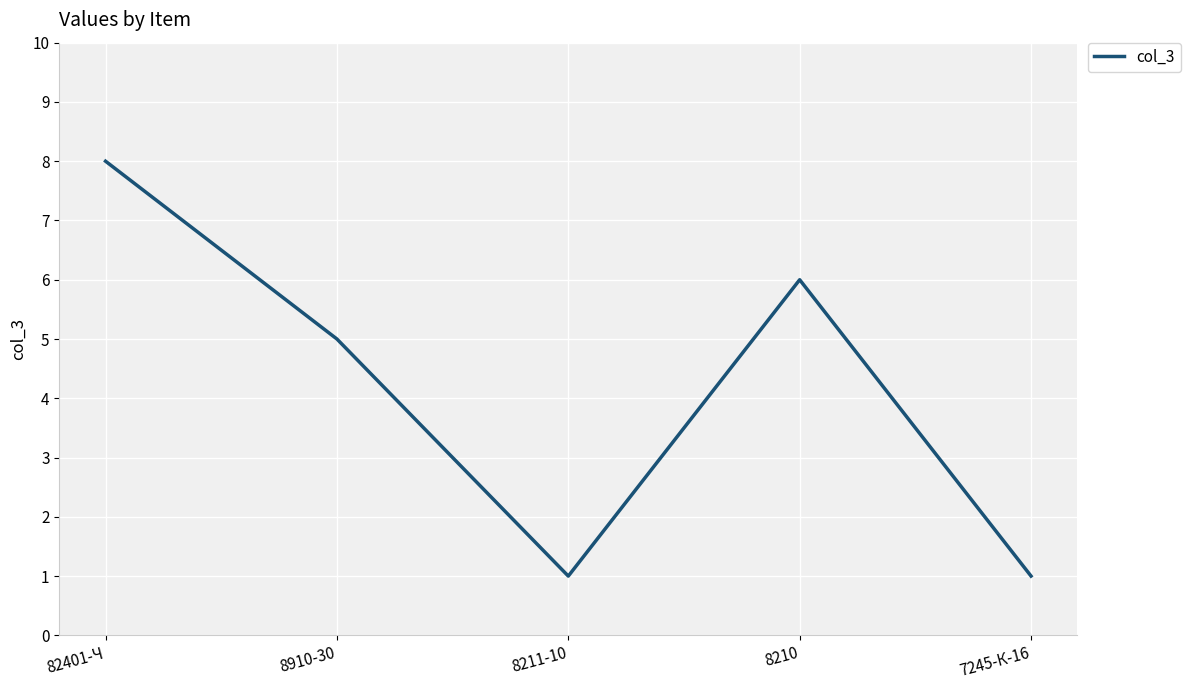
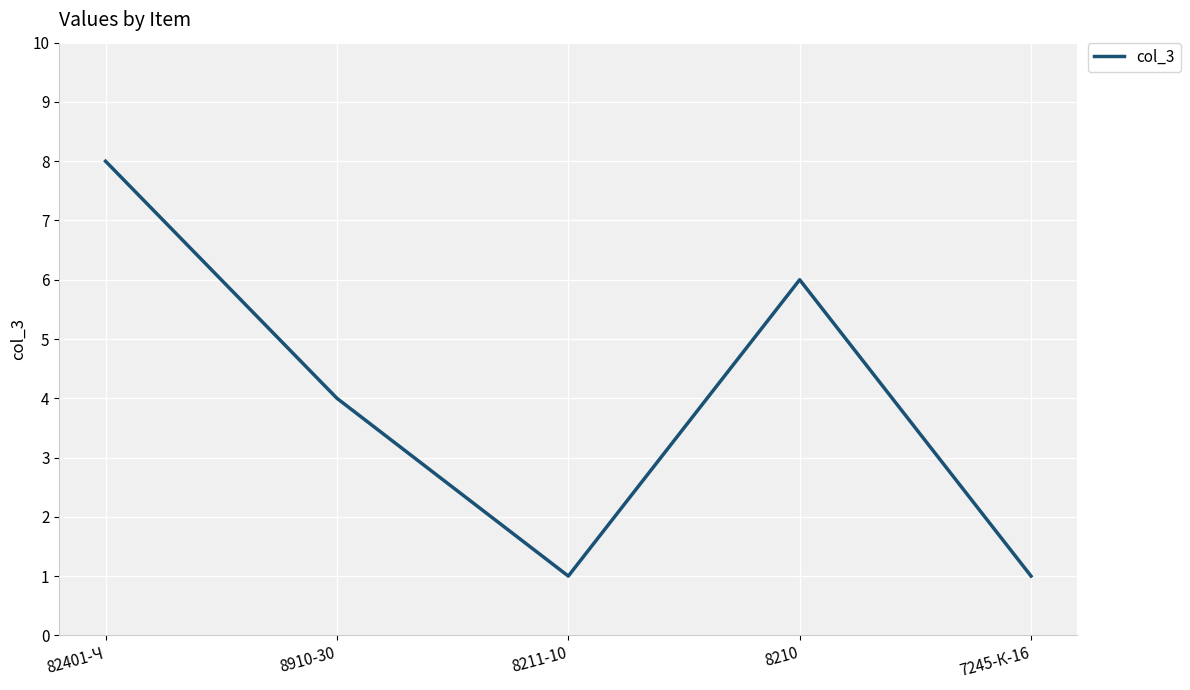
8910-30: 5 -> 4
